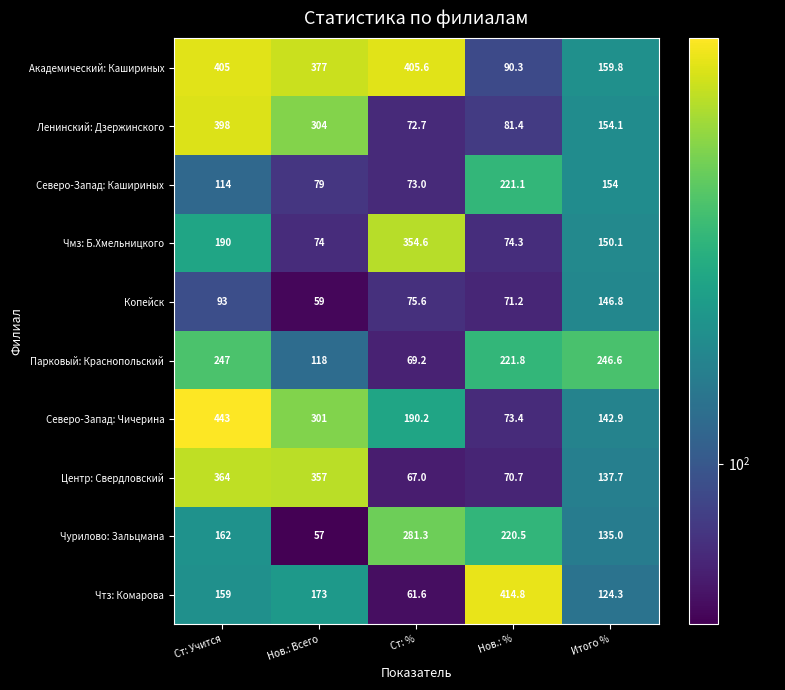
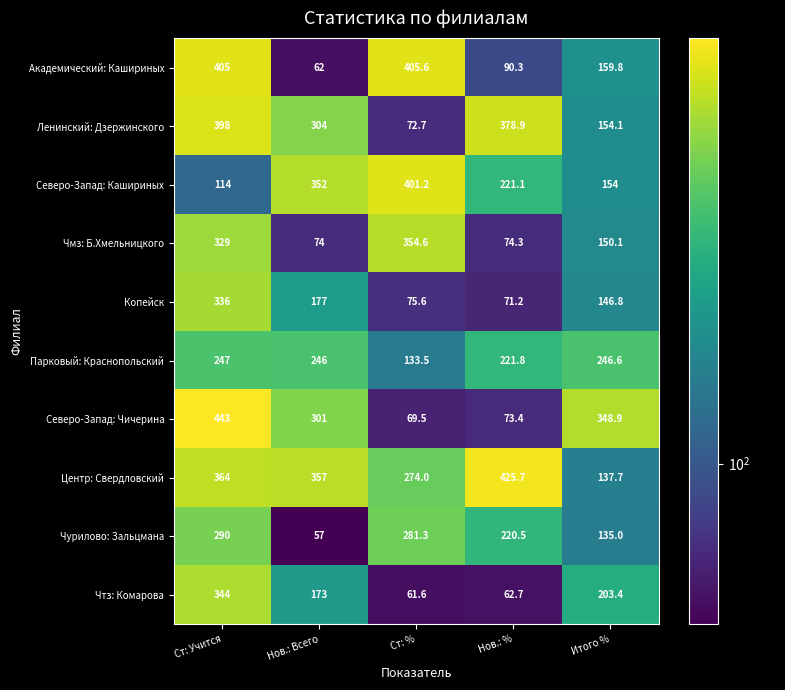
Академический: Кашириных, Нов.: Всего: 377 -> 62
Ленинский: Дзержинского, Нов.: %: 81.4 -> 378.9
Северо-Запад: Кашириных, Нов.: Всего: 79 -> 352
Северо-Запад: Кашириных, Ст: %: 73.0 -> 401.2
Чмз: Б.Хмельницкого, Ст: Учится: 190 -> 329
Копейск, Ст: Учится: 93 -> 336
Копейск, Нов.: Всего: 59 -> 177
Парковый: Краснопольский, Нов.: Всего: 118 -> 246
Парковый: Краснопольский, Ст: %: 69.2 -> 133.5
Северо-Запад: Чичерина, Ст: %: 190.2 -> 69.5
Северо-Запад: Чичерина, Итого %: 142.9 -> 348.9
Центр: Свердловский, Ст: %: 67.0 -> 274.0
Центр: Свердловский, Нов.: %: 70.7 -> 425.7
Чурилово: Зальцмана, Ст: Учится: 162 -> 290
Чтз: Комарова, Ст: Учится: 159 -> 344
Чтз: Комарова, Нов.: %: 414.8 -> 62.7
Чтз: Комарова, Итого %: 124.3 -> 203.4
